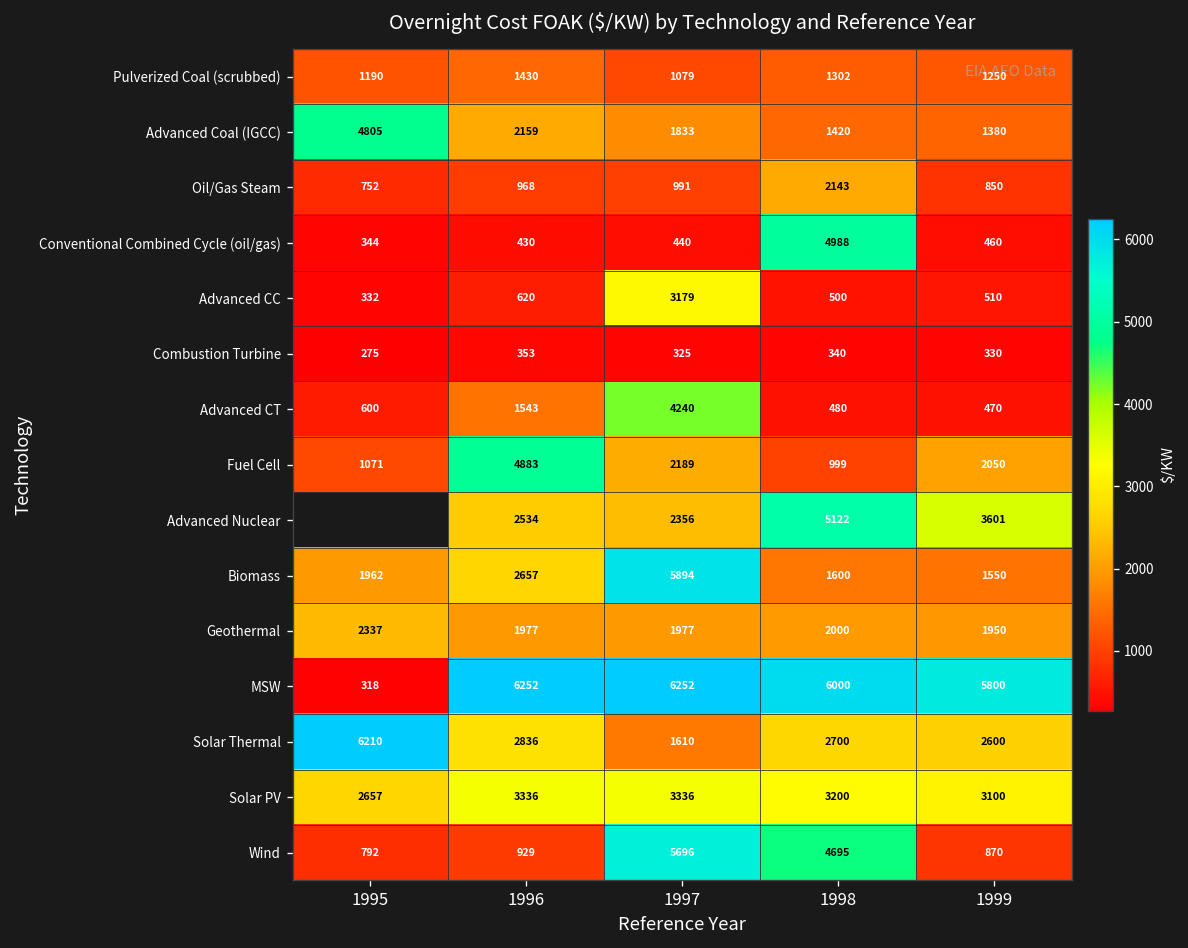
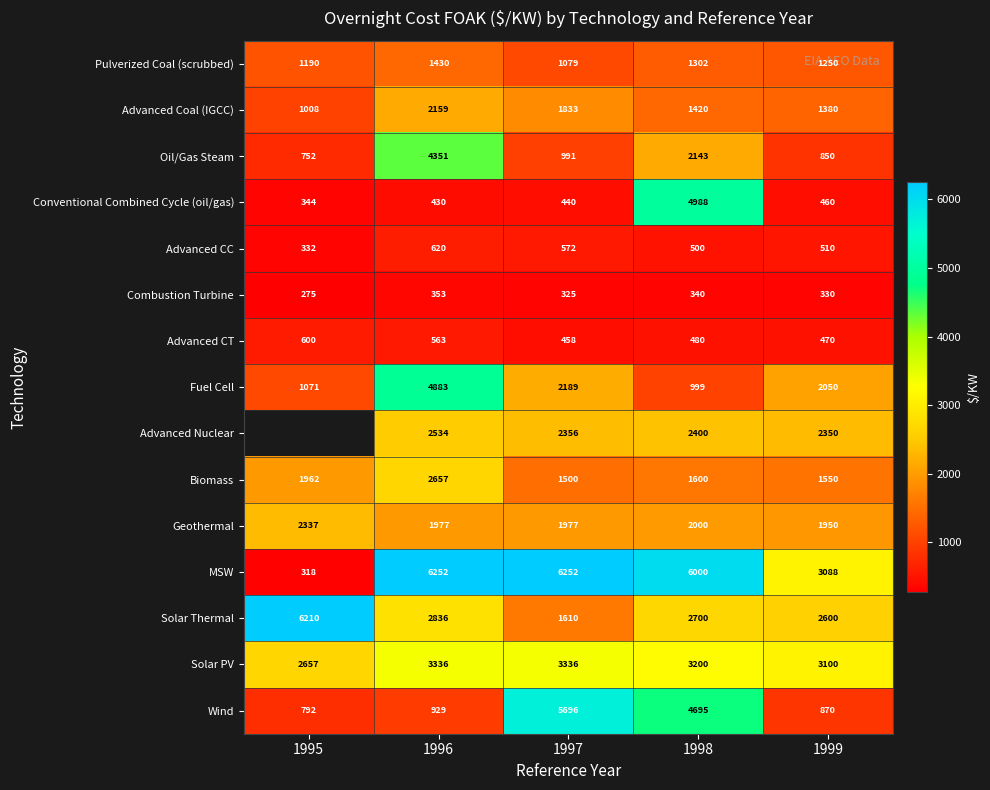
Advanced Coal (IGCC), 1995: 4805 -> 1008
Oil/Gas Steam, 1996: 968 -> 4351
Advanced CC, 1997: 3179 -> 572
Advanced CT, 1996: 1543 -> 563
Advanced CT, 1997: 4240 -> 458
Advanced Nuclear, 1998: 5122 -> 2400
Advanced Nuclear, 1999: 3601 -> 2350
Biomass, 1997: 5894 -> 1500
MSW, 1999: 5800 -> 3088
